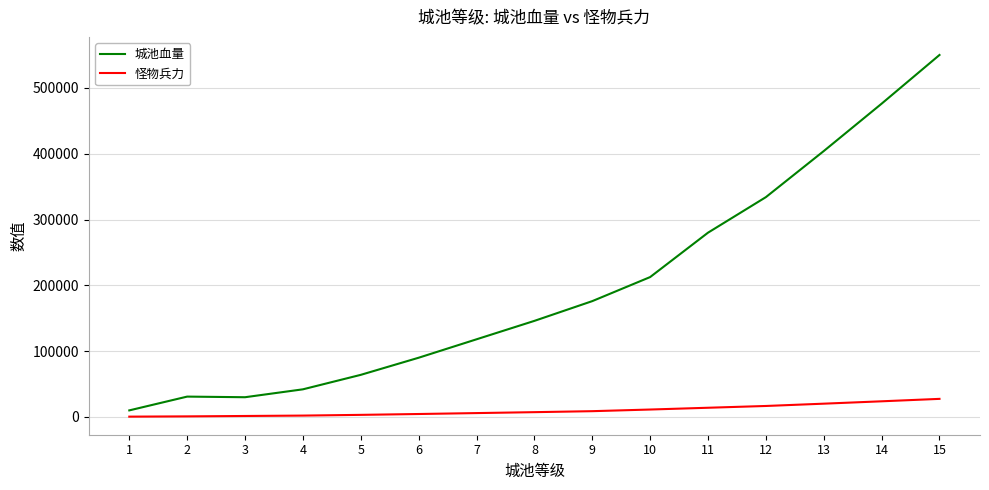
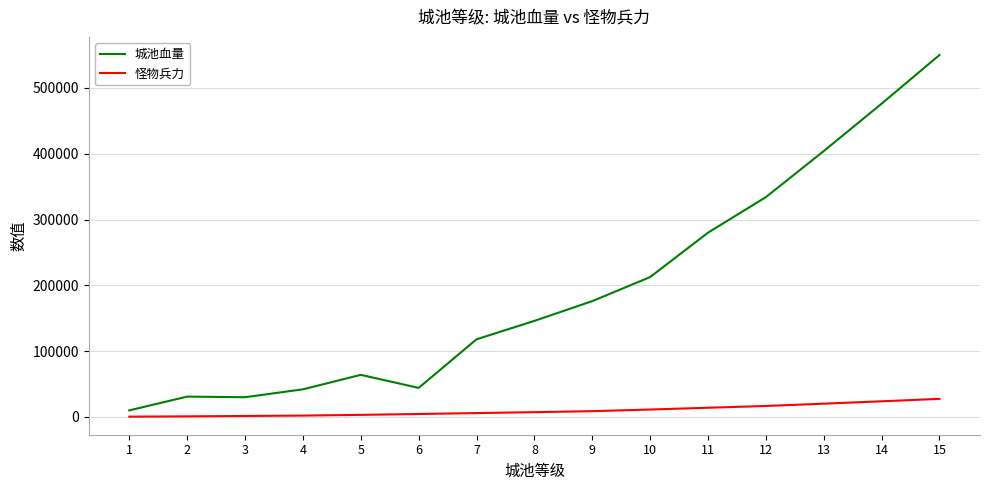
城池血量, 6: 90000 -> 40000
